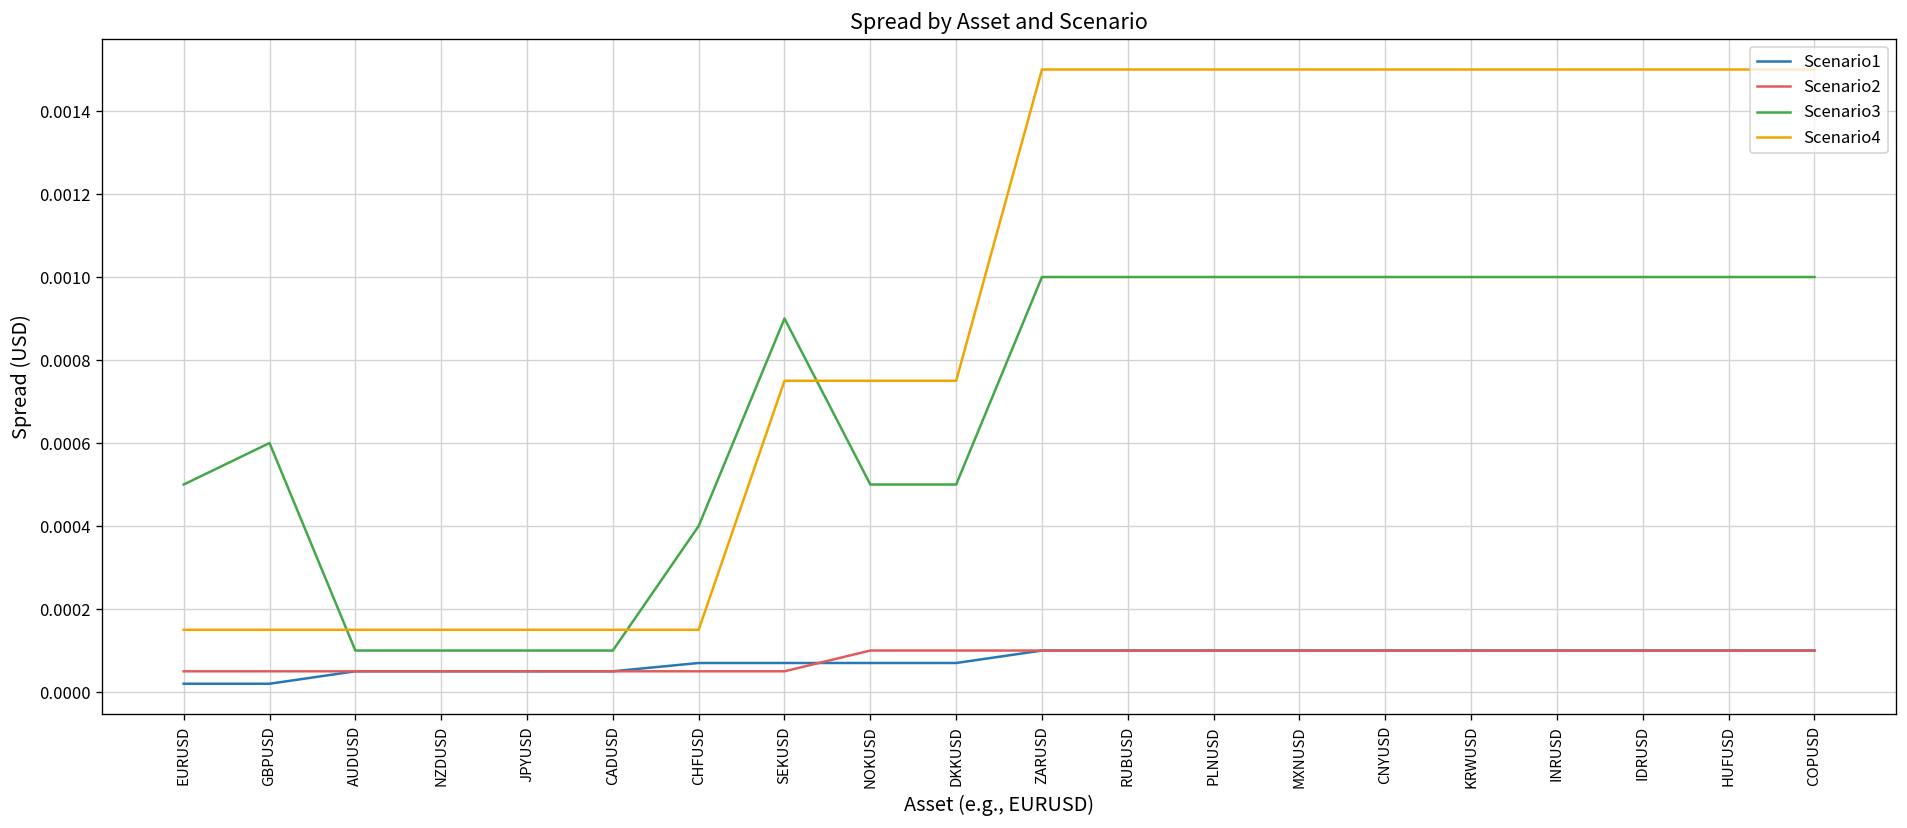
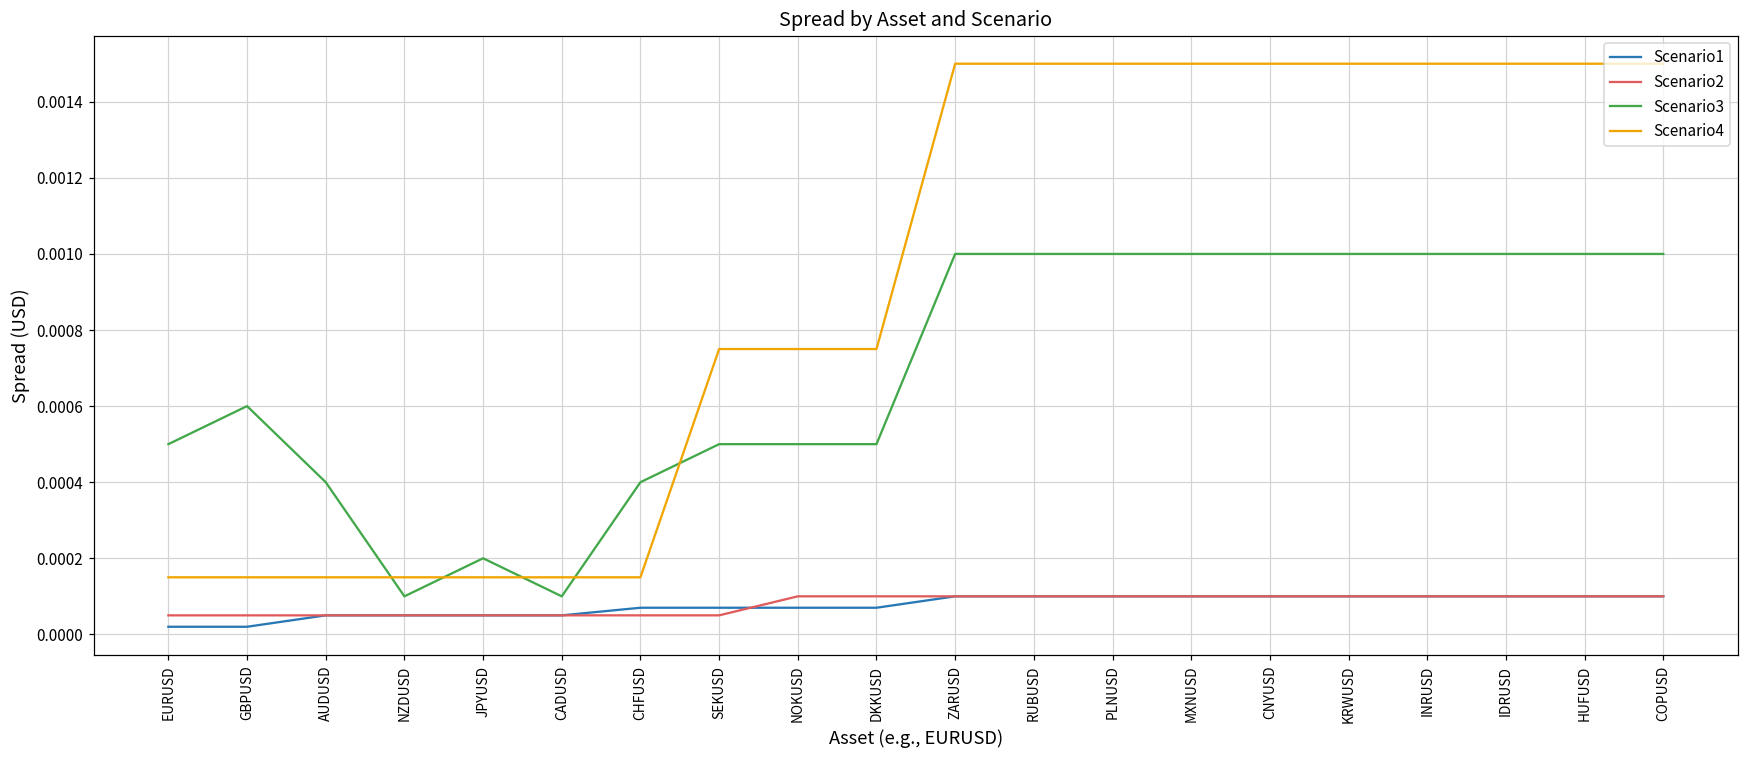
Scenario3, AUDUSD: 0.0001 -> 0.0004
Scenario3, JPYUSD: 0.0001 -> 0.0002
Scenario3, SEKUSD: 0.0009 -> 0.0005
